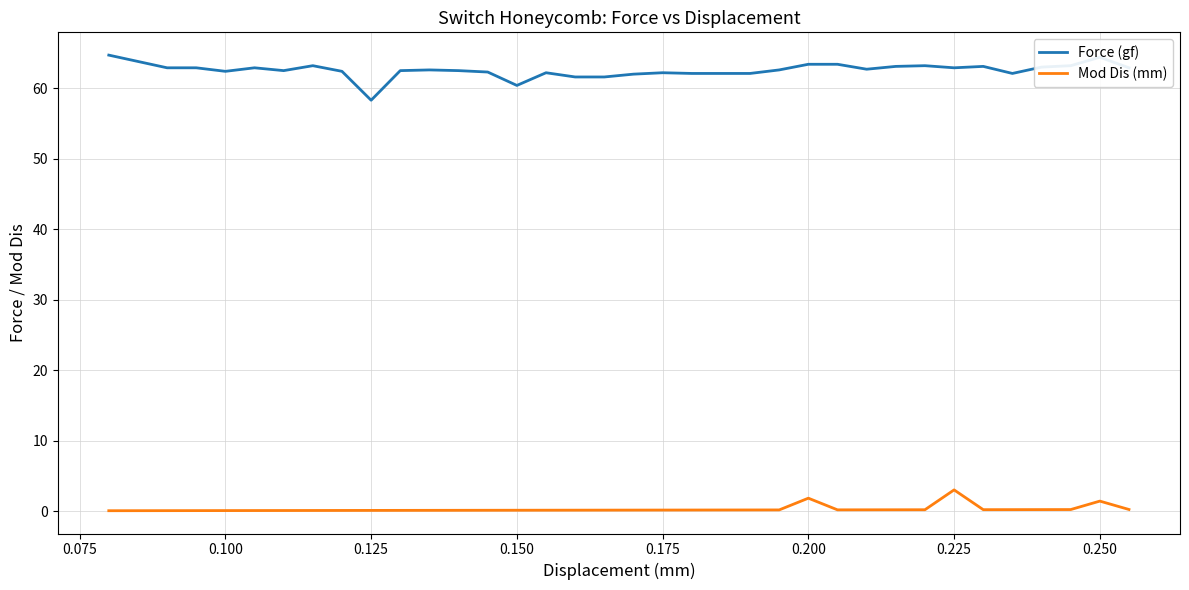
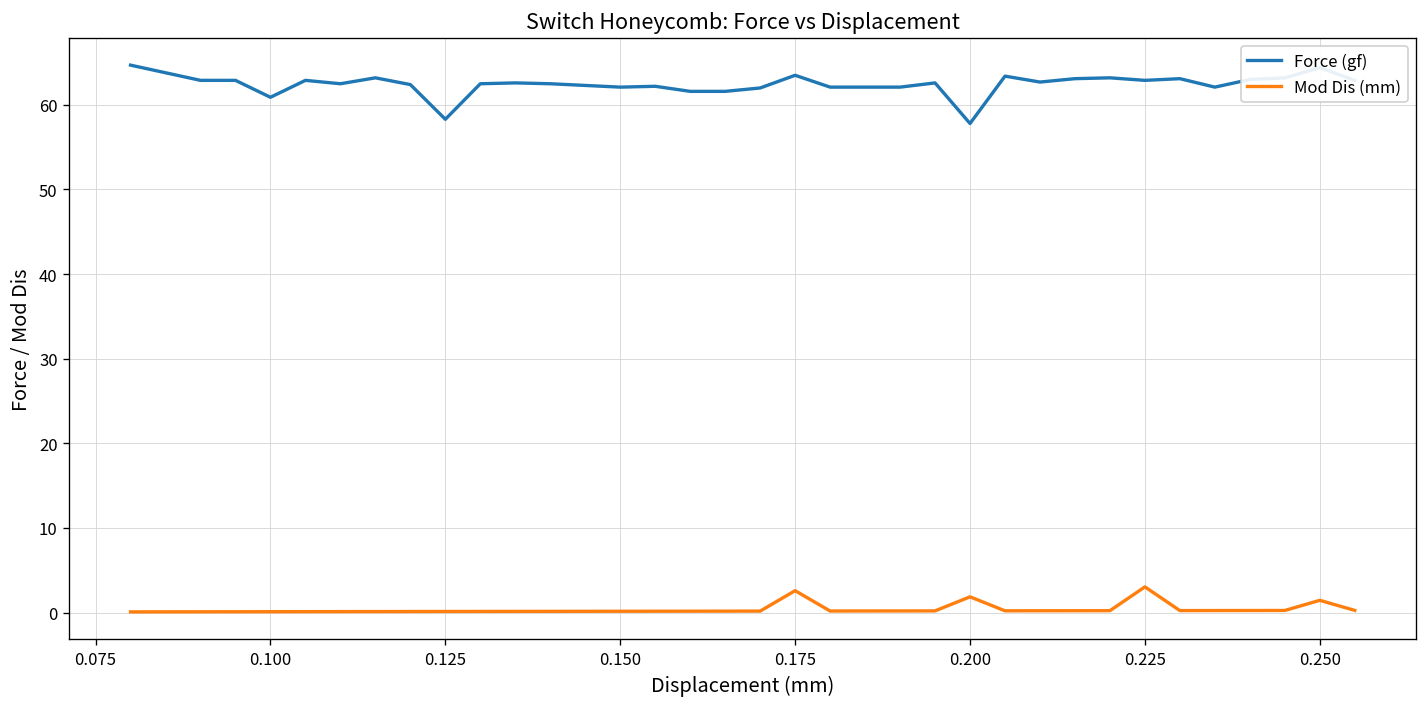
Force (gf), 0.100: 62 -> 61
Force (gf), 0.150: 60 -> 62
Force (gf), 0.175: 62 -> 64
Mod Dis (mm), 0.175: 0 -> 3
Force (gf), 0.200: 63 -> 58
